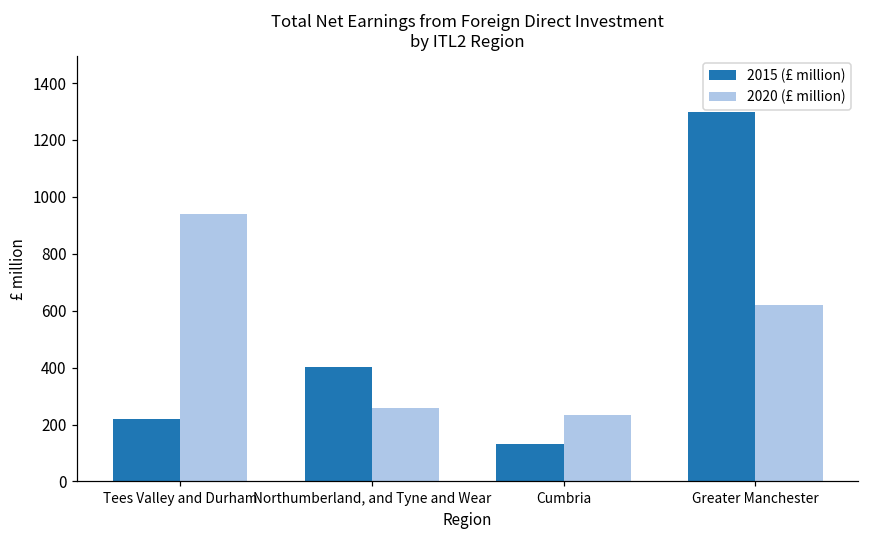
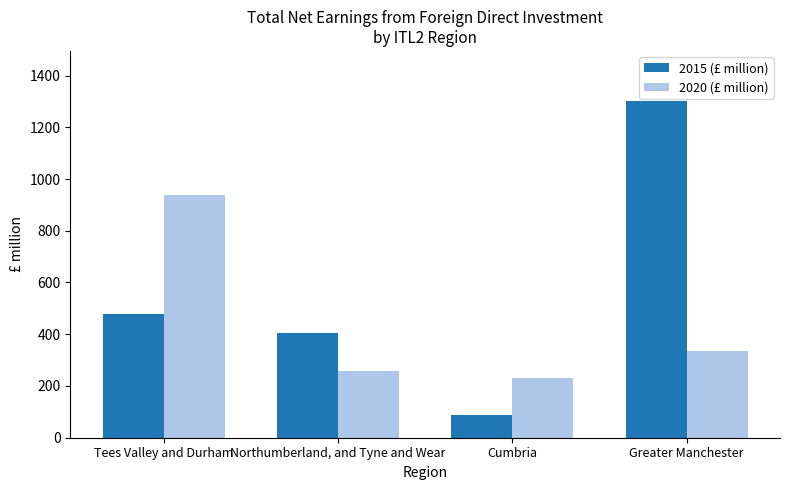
2015 (£ million), Tees Valley and Durham: 220 -> 480
2015 (£ million), Cumbria: 130 -> 90
2020 (£ million), Greater Manchester: 620 -> 340
